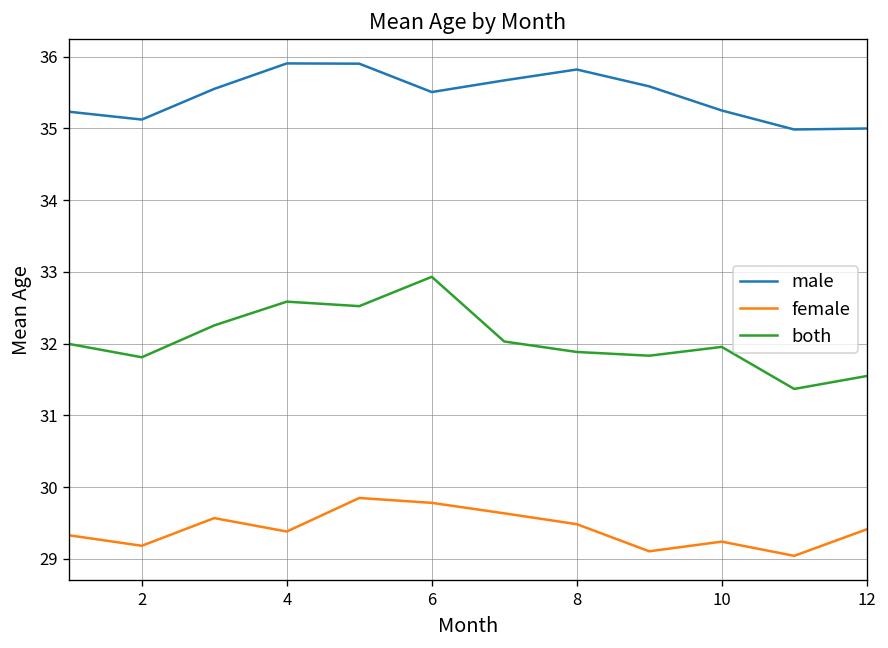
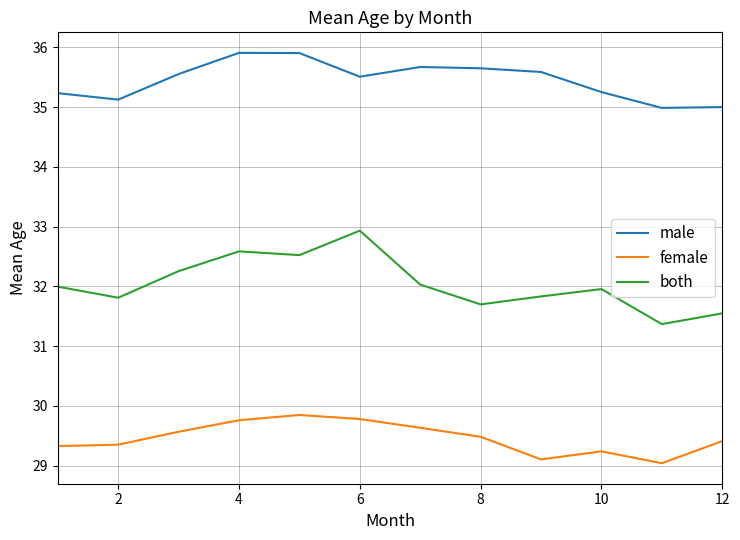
female, 2: 29.2 -> 29.4
female, 4: 29.4 -> 29.8
male, 8: 35.8 -> 35.6
both, 8: 31.9 -> 31.7
